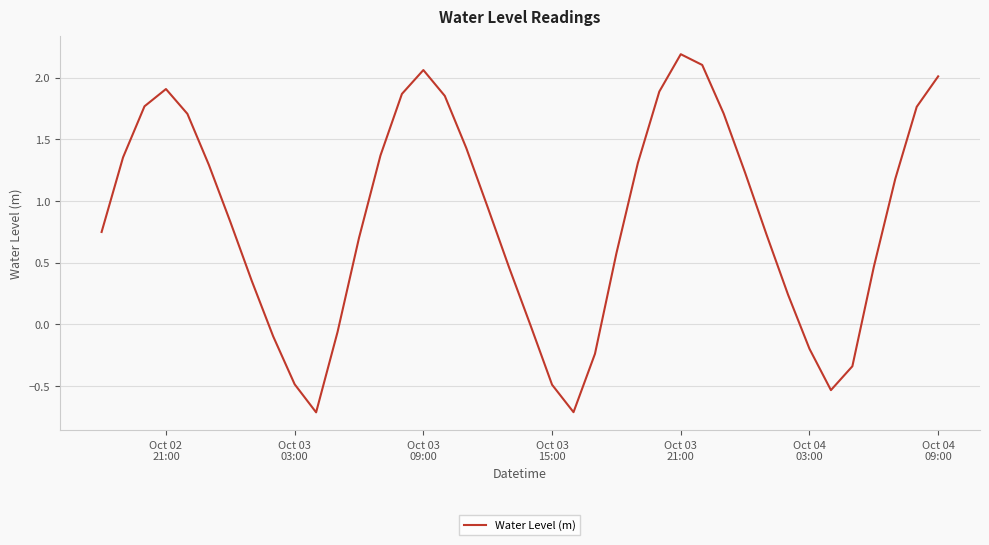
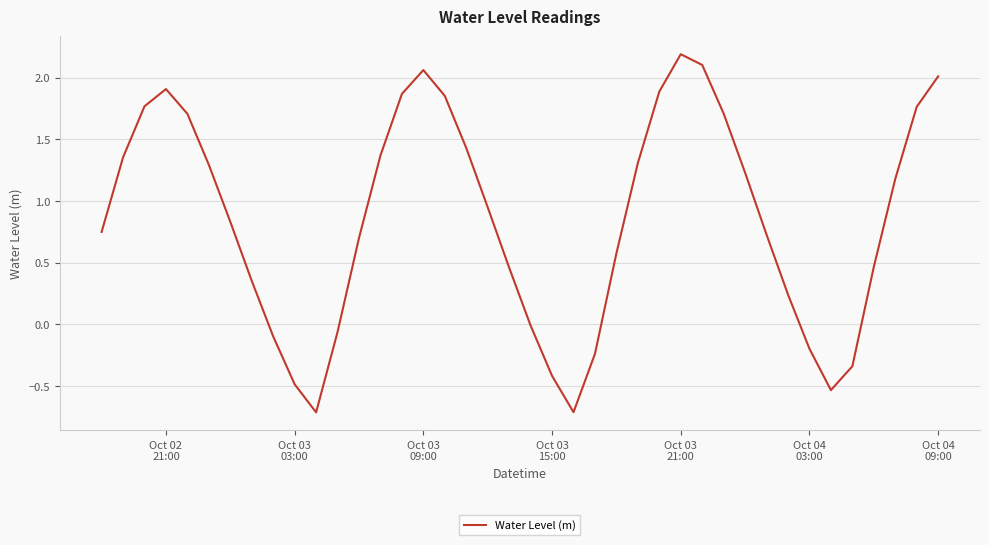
Oct 03 15:00: -0.49 -> -0.42
